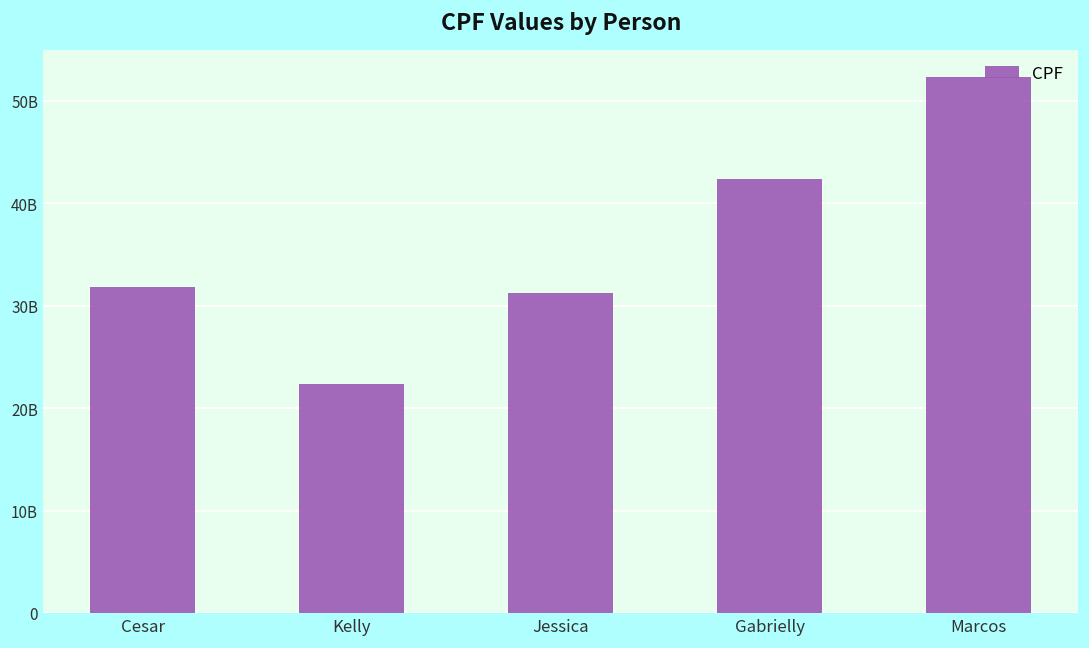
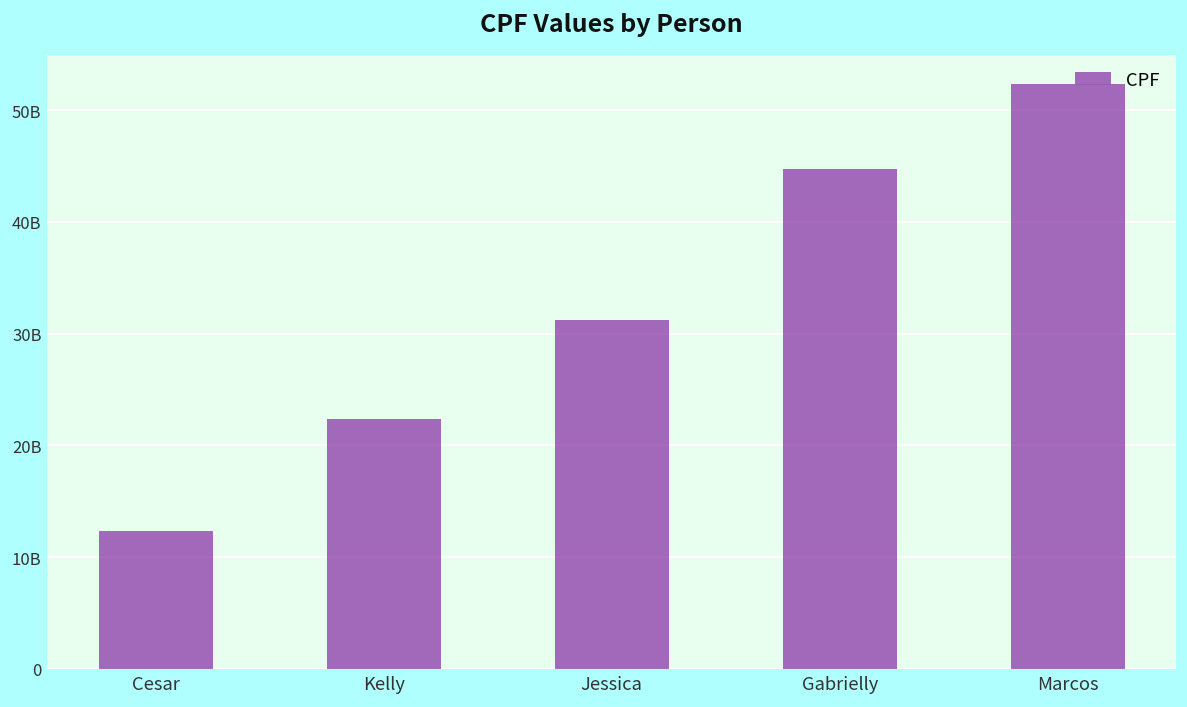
Cesar: 32000000000 -> 12000000000
Gabrielly: 42000000000 -> 45000000000
